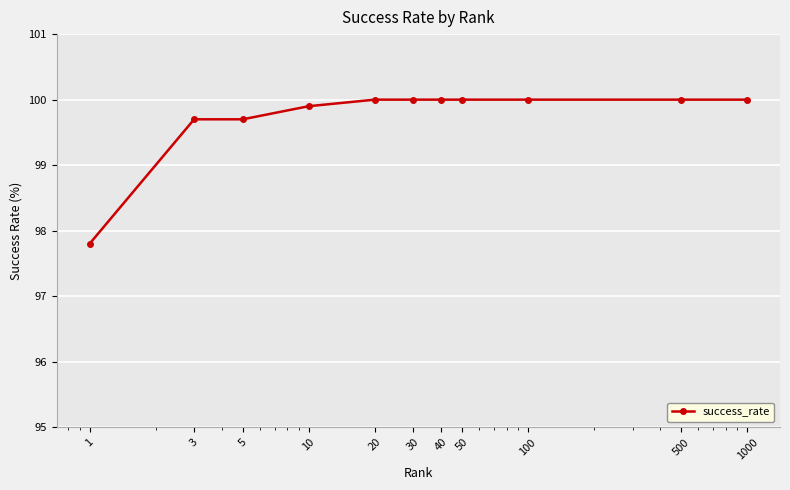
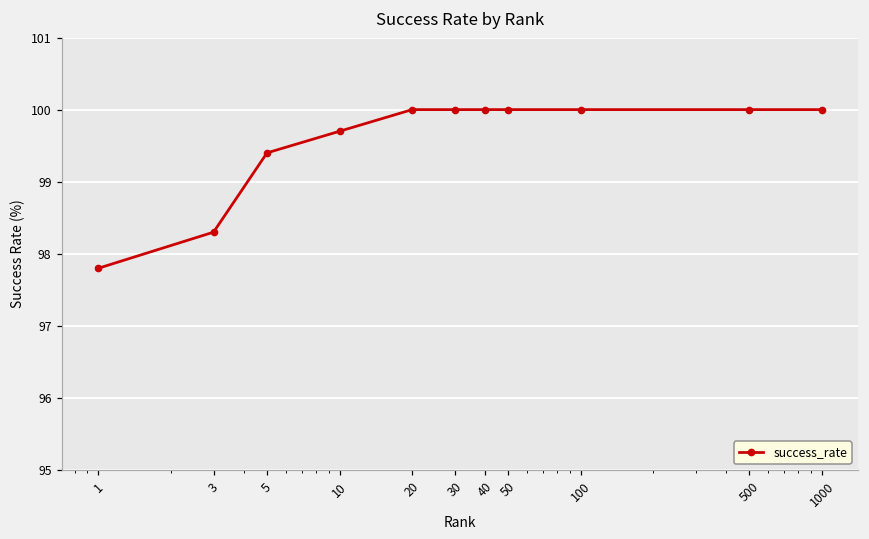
3: 99.7 -> 98.3
5: 99.7 -> 99.4
10: 99.9 -> 99.7
